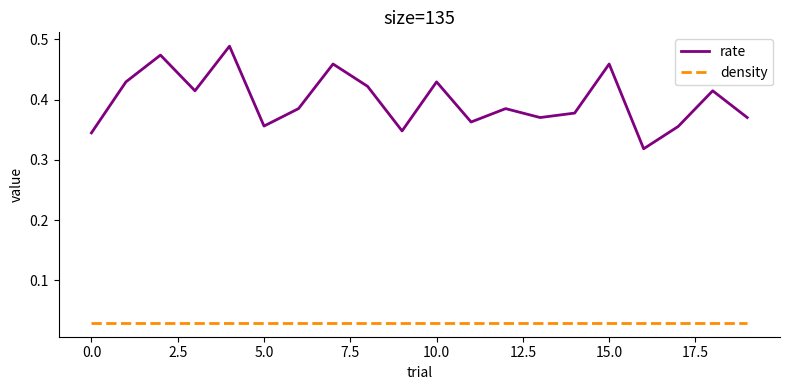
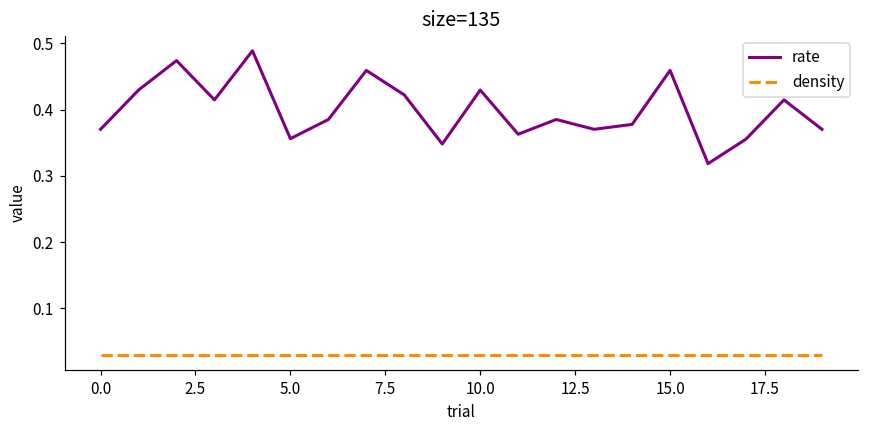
rate, 0.0: 0.34 -> 0.37
